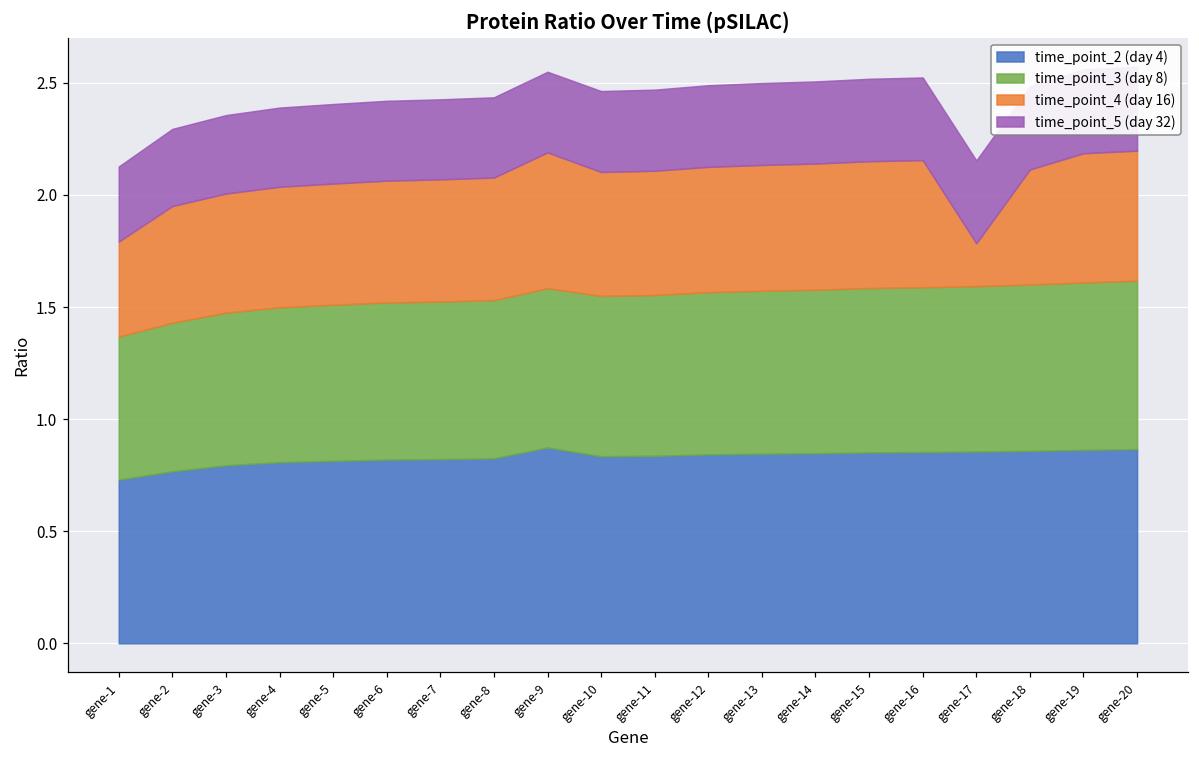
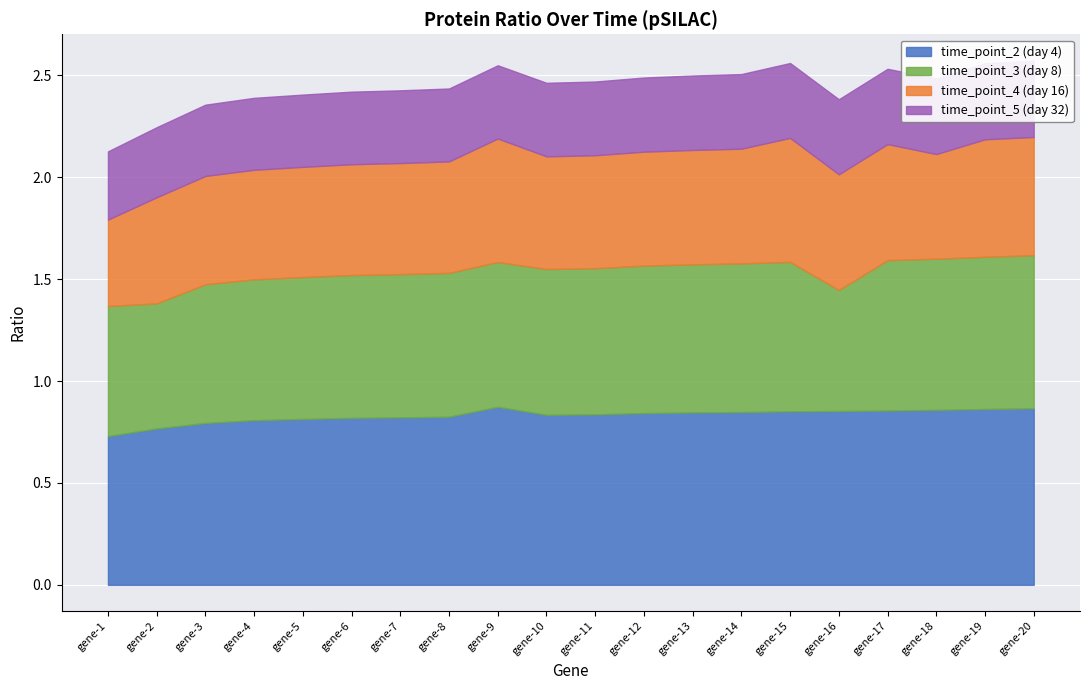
time_point_3 (day 8), gene-2: 0.66 -> 0.61
time_point_4 (day 16), gene-15: 0.57 -> 0.61
time_point_3 (day 8), gene-16: 0.74 -> 0.59
time_point_4 (day 16), gene-17: 0.19 -> 0.57
